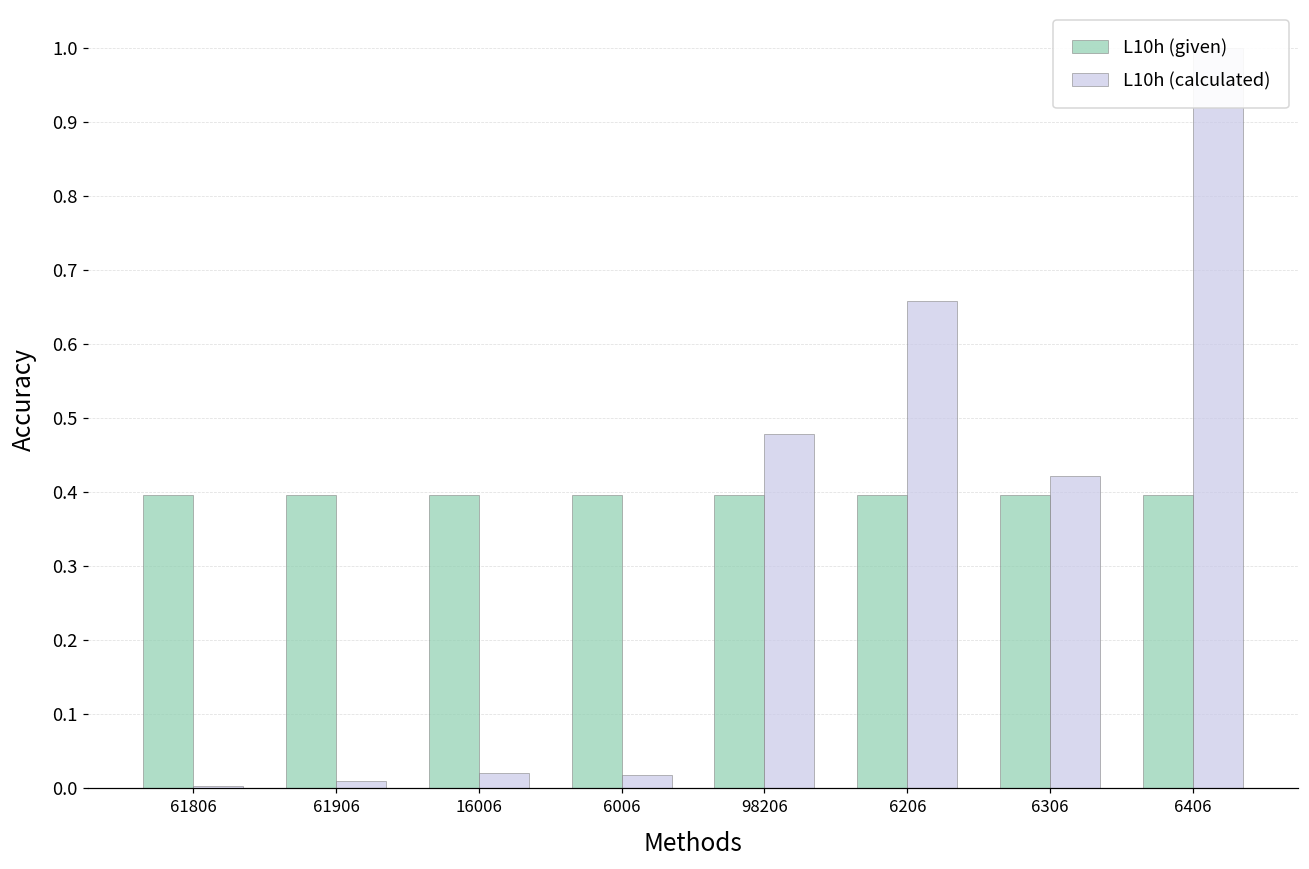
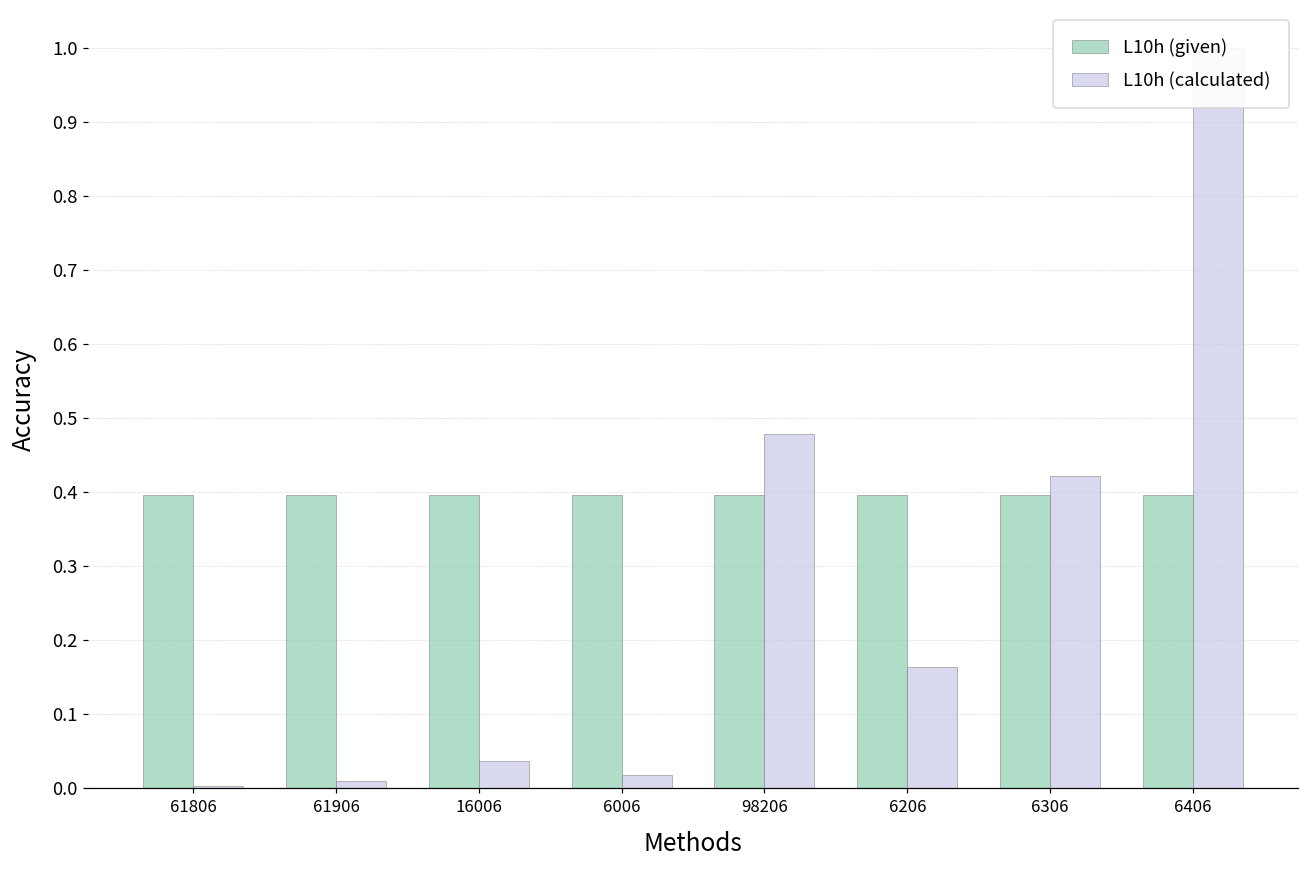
L10h (calculated), 16006: 0.02 -> 0.04
L10h (calculated), 6206: 0.66 -> 0.16
